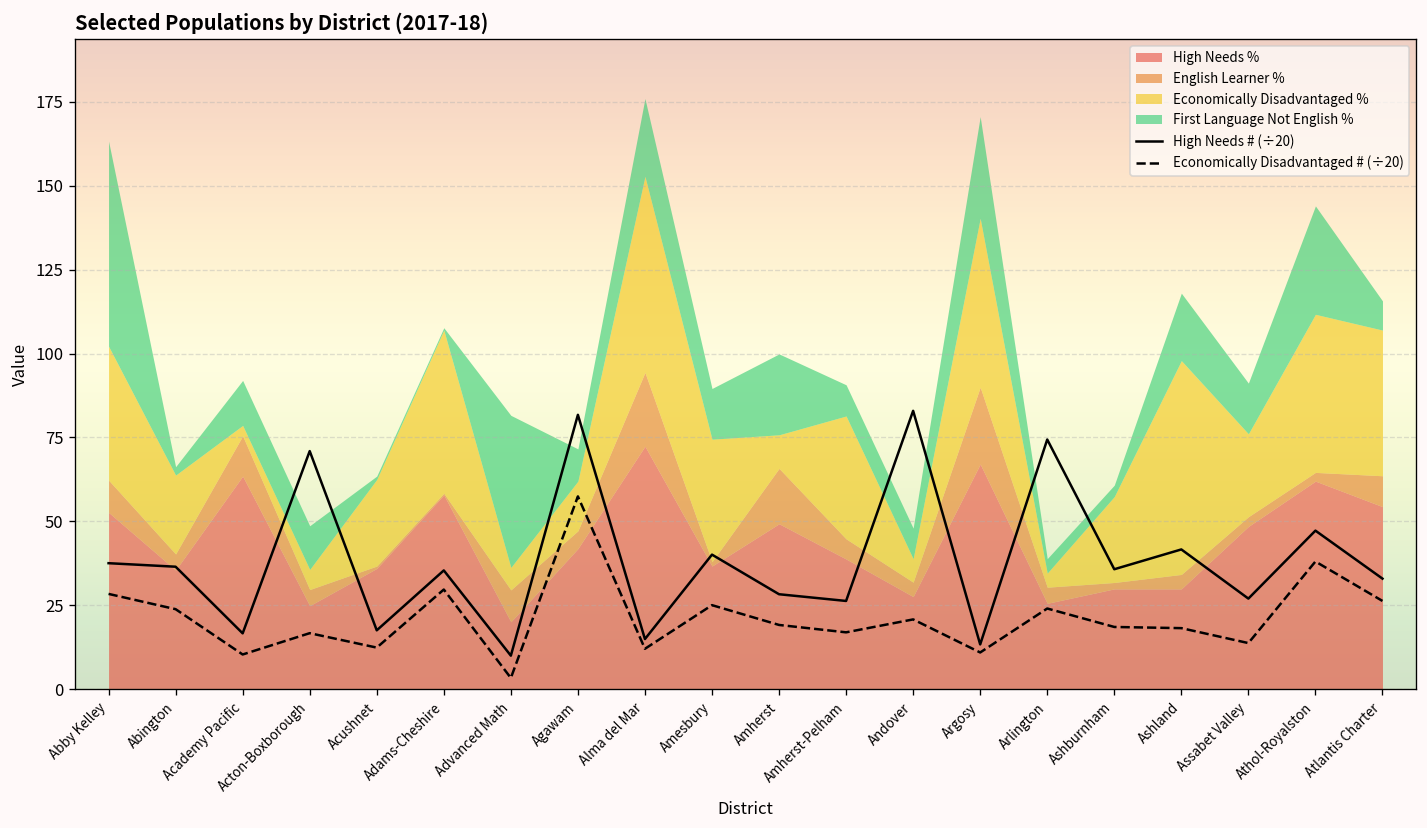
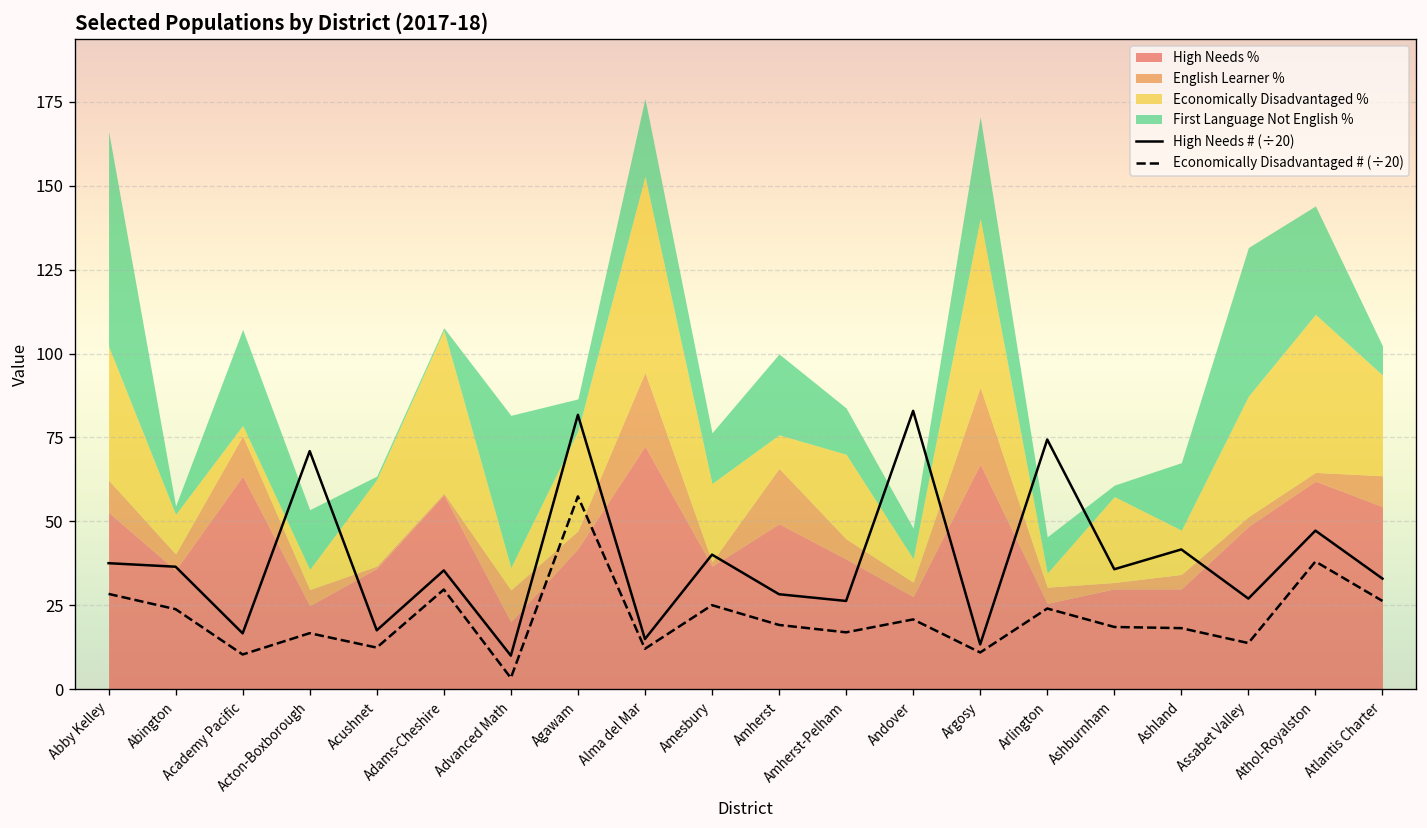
First Language Not English %, Abby Kelley: 61 -> 64
Economically Disadvantaged %, Abington: 24 -> 12
First Language Not English %, Academy Pacific: 13 -> 29
First Language Not English %, Acton-Boxborough: 13 -> 18
Economically Disadvantaged %, Agawam: 15 -> 30
Economically Disadvantaged %, Amesbury: 37 -> 23
Economically Disadvantaged %, Amherst-Pelham: 37 -> 25
First Language Not English %, Amherst-Pelham: 9 -> 14
First Language Not English %, Arlington: 4 -> 11
Economically Disadvantaged %, Ashland: 64 -> 13
Economically Disadvantaged %, Assabet Valley: 25 -> 36
First Language Not English %, Assabet Valley: 15 -> 44
Economically Disadvantaged %, Atlantis Charter: 43 -> 30
